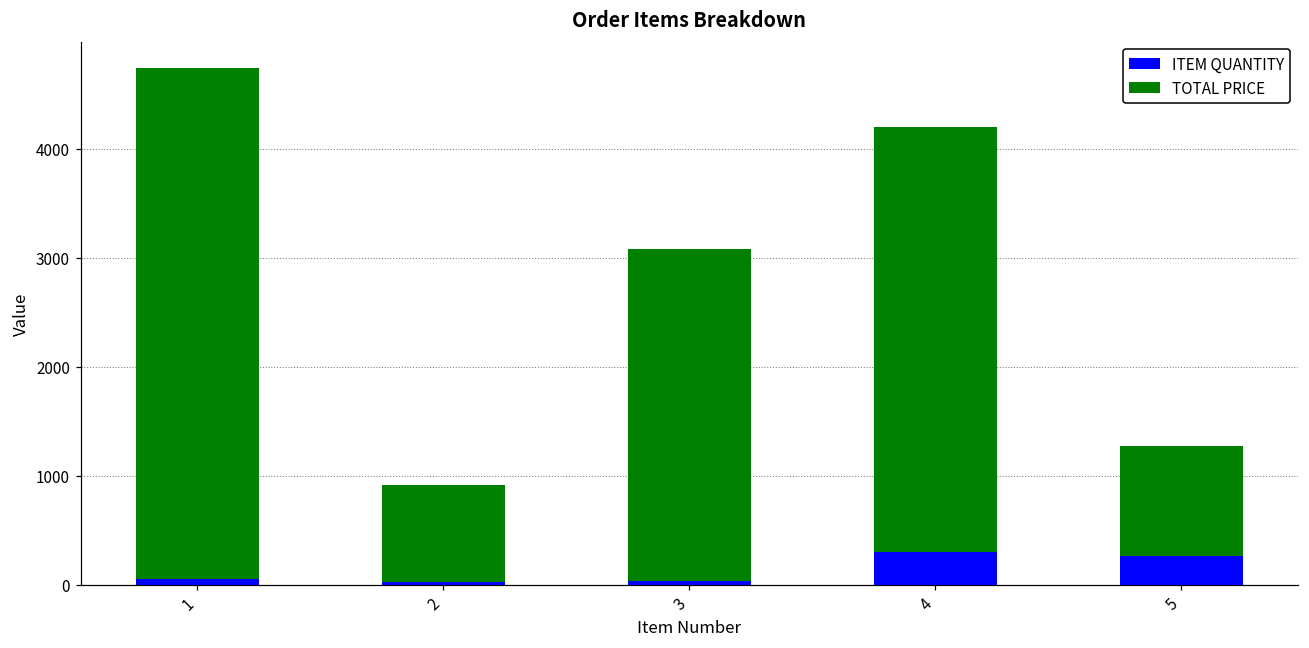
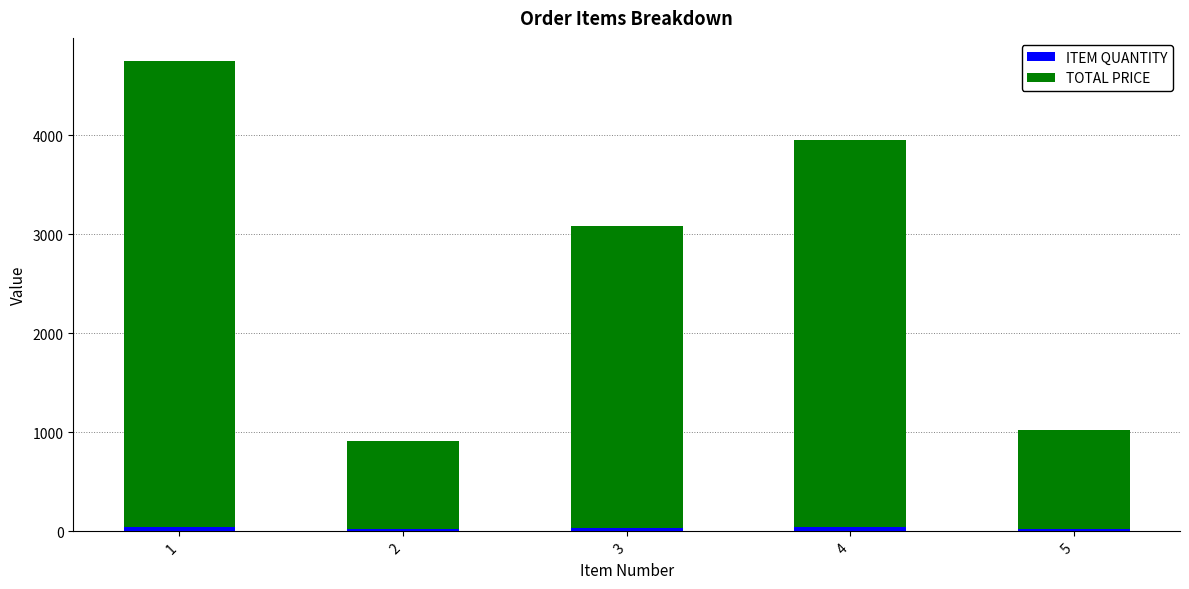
ITEM QUANTITY, 4: 300 -> 0
ITEM QUANTITY, 5: 300 -> 0
